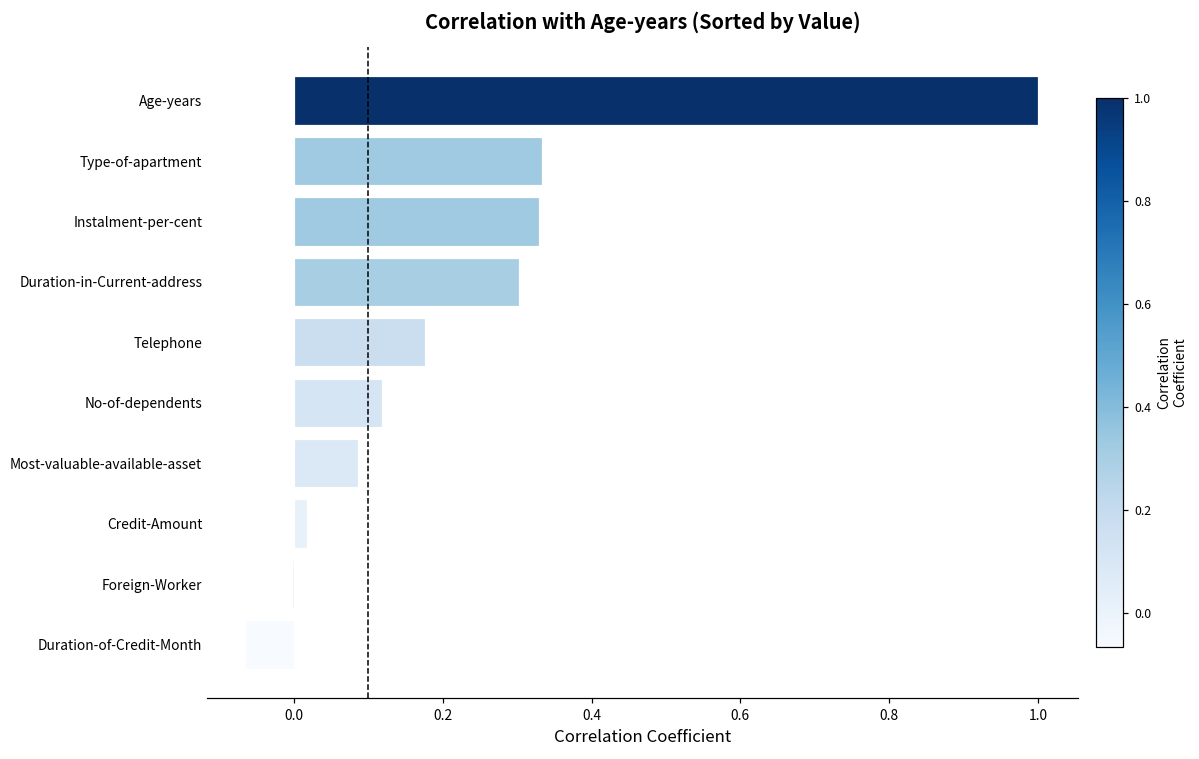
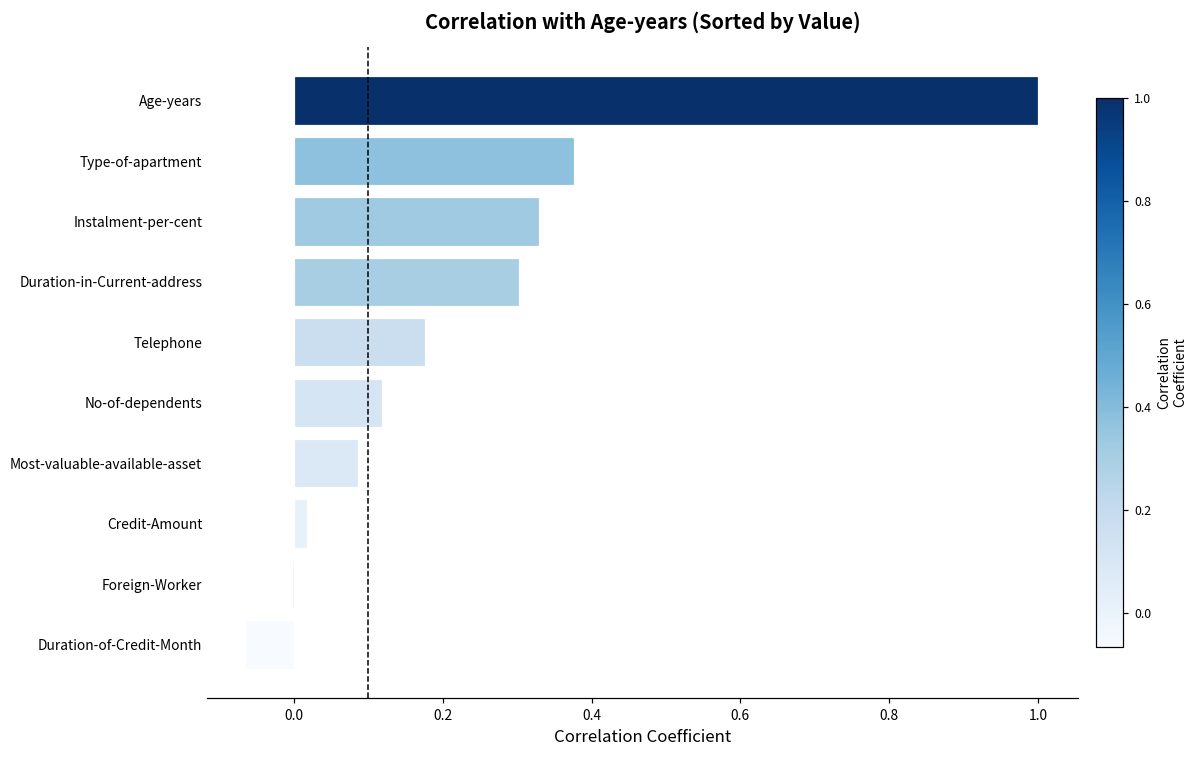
Type-of-apartment: 0.33 -> 0.38
